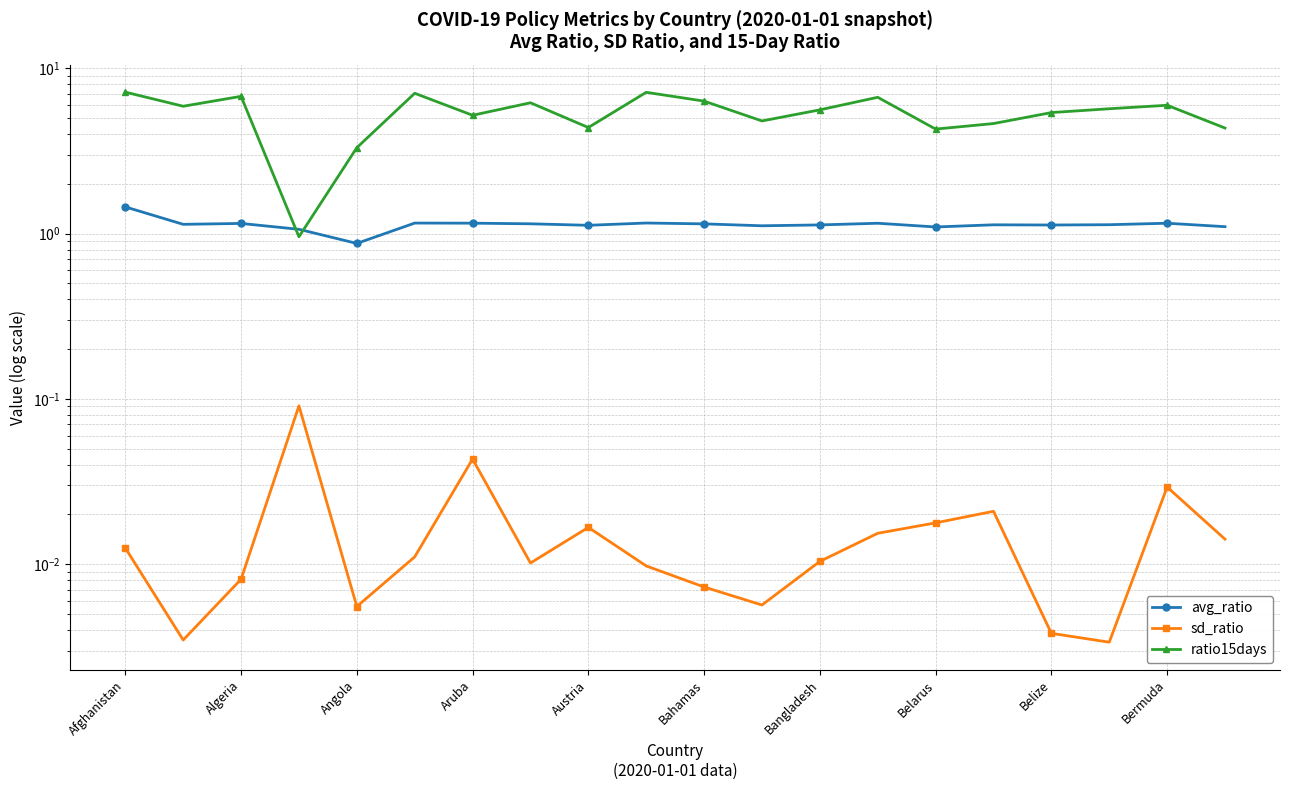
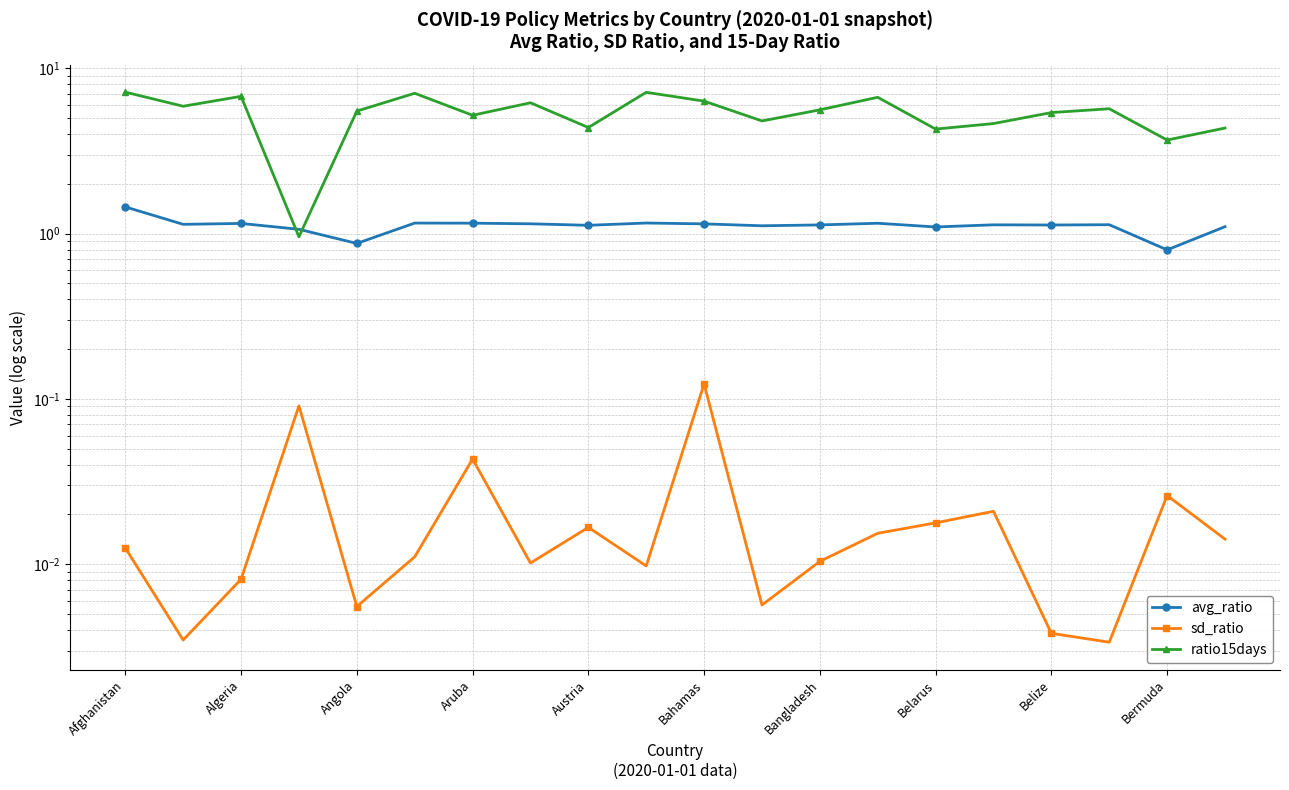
ratio15days, Angola: 3.3 -> 5.5
sd_ratio, Bahamas: 0.007 -> 0.12
avg_ratio, Bermuda: 1.2 -> 0.8
sd_ratio, Bermuda: 0.029 -> 0.026
ratio15days, Bermuda: 6.0 -> 3.7
